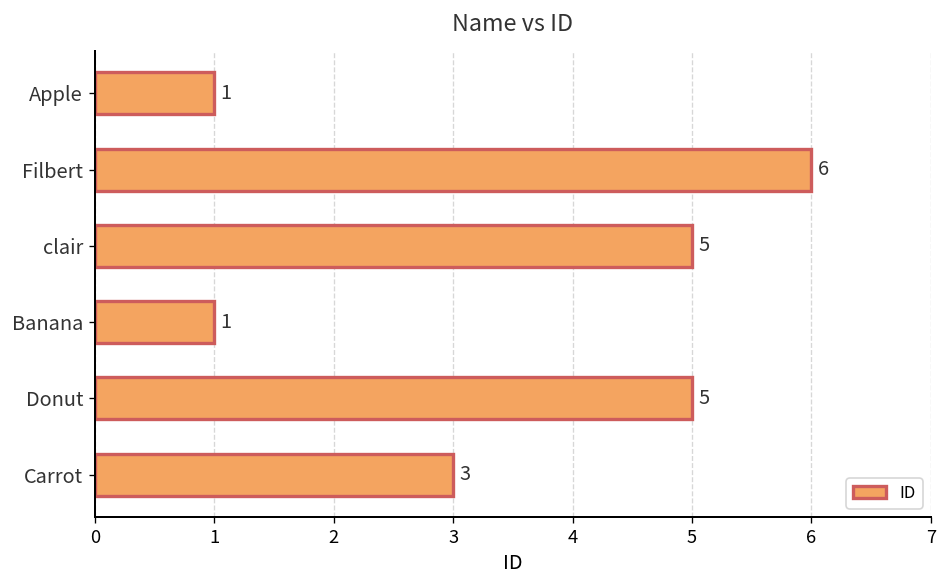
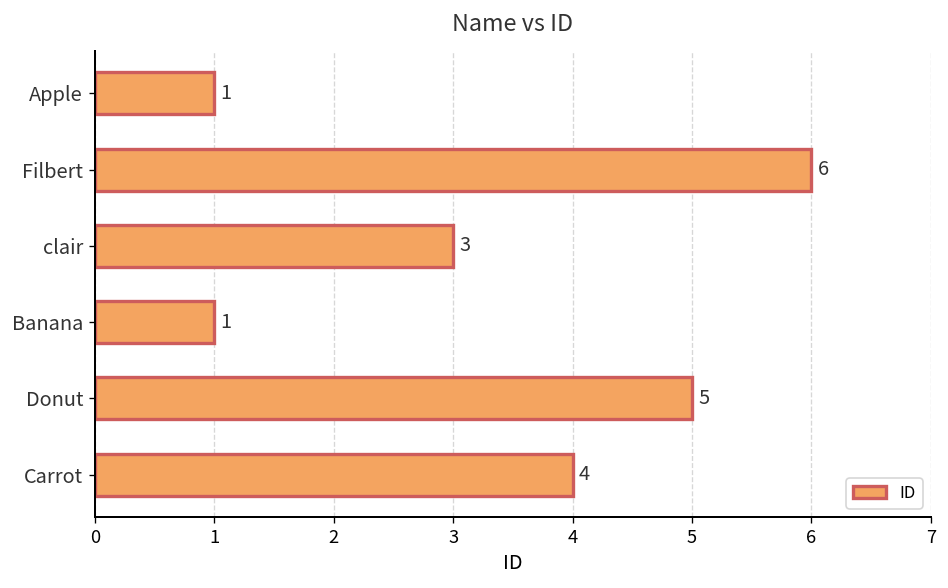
clair: 5 -> 3
Carrot: 3 -> 4
